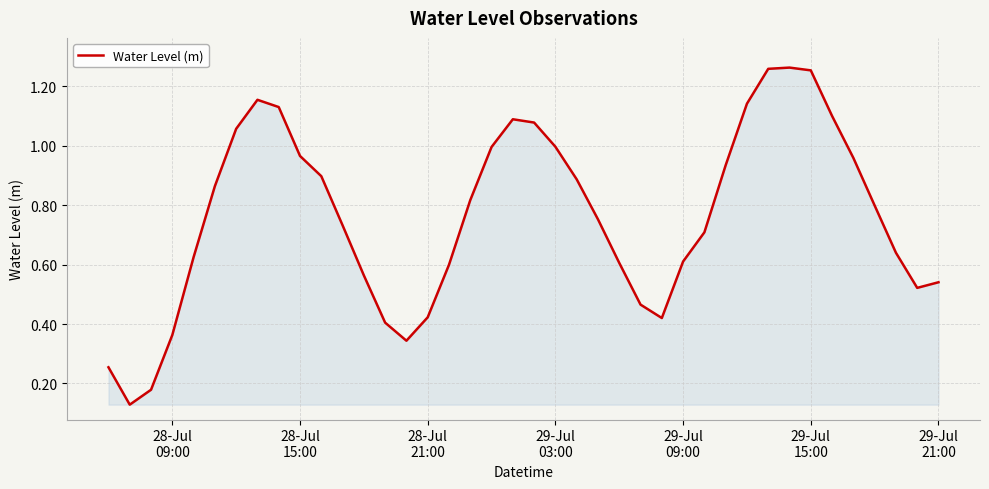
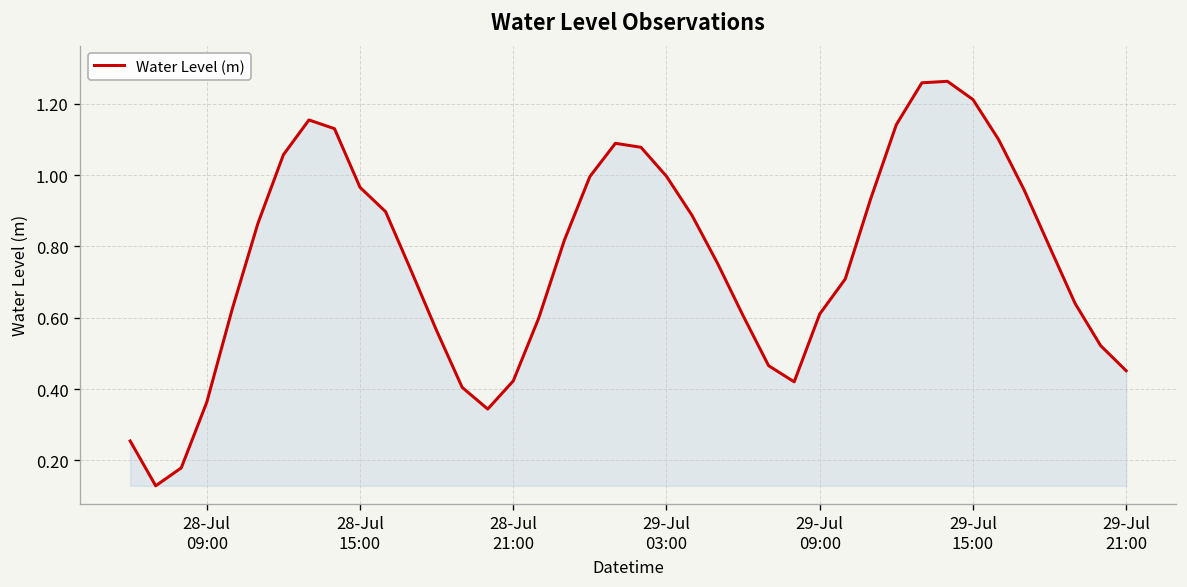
29-Jul 15:00: 1.25 -> 1.21
29-Jul 21:00: 0.54 -> 0.45
